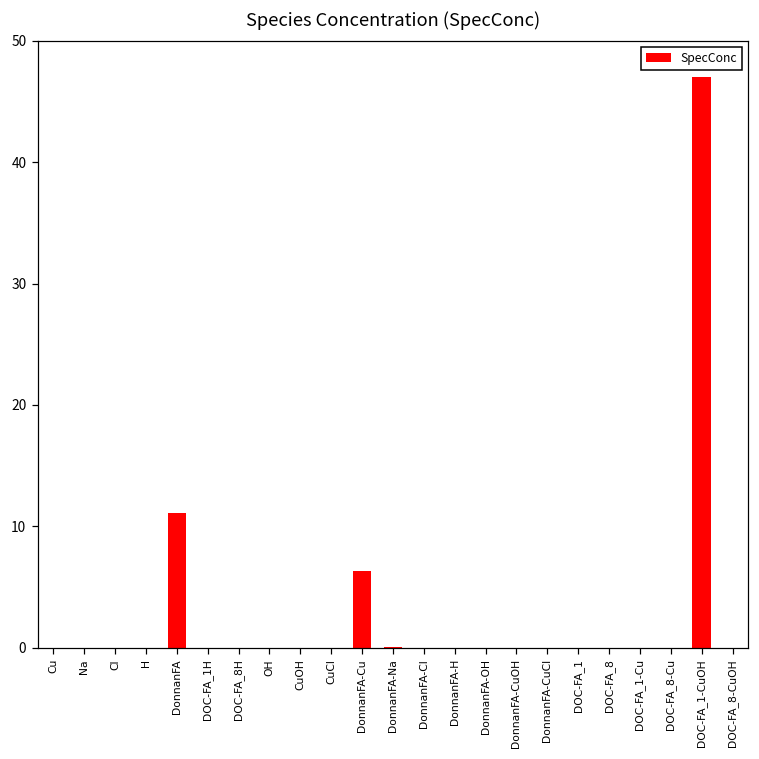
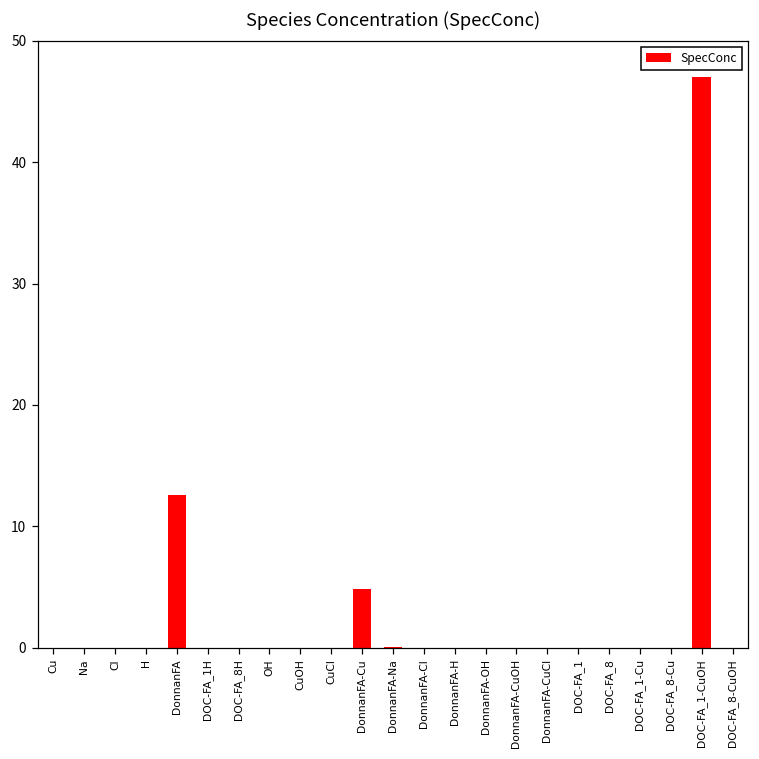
DonnanFA: 11.1 -> 12.6
DonnanFA-Cu: 6.3 -> 4.8
